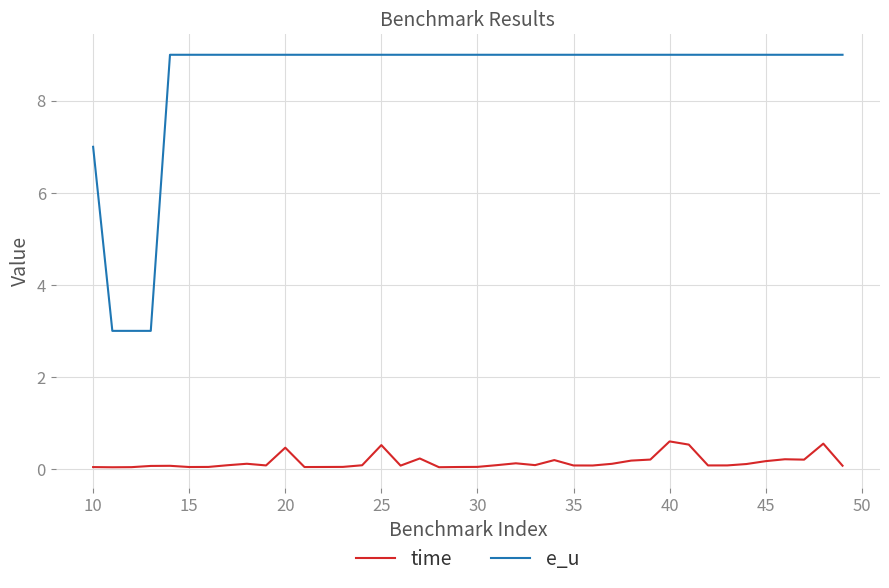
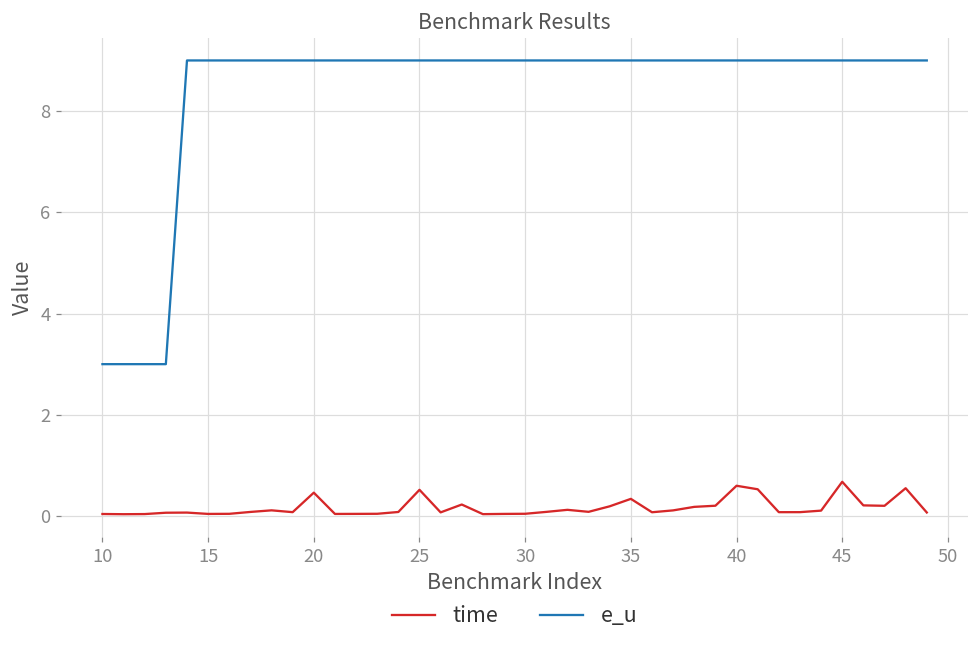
e_u, 10: 7 -> 3
time, 35: 0.1 -> 0.3
time, 45: 0.2 -> 0.7
